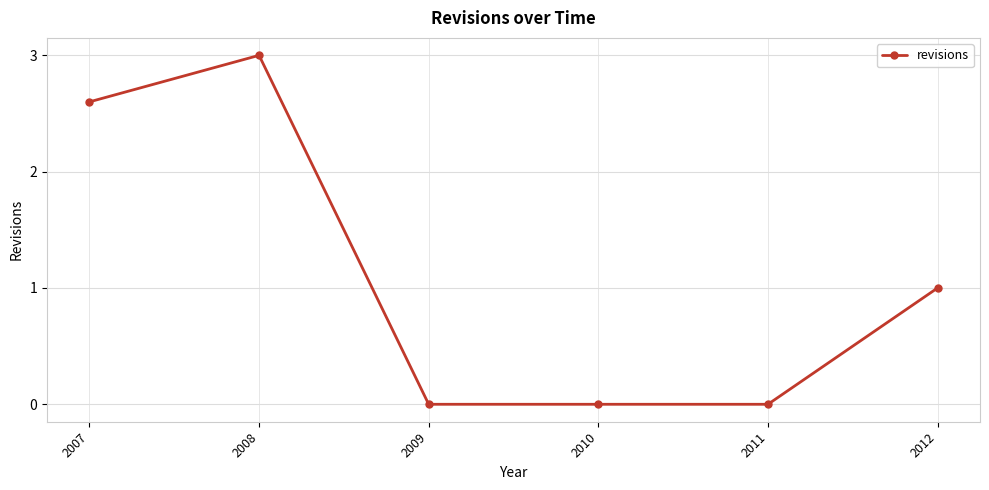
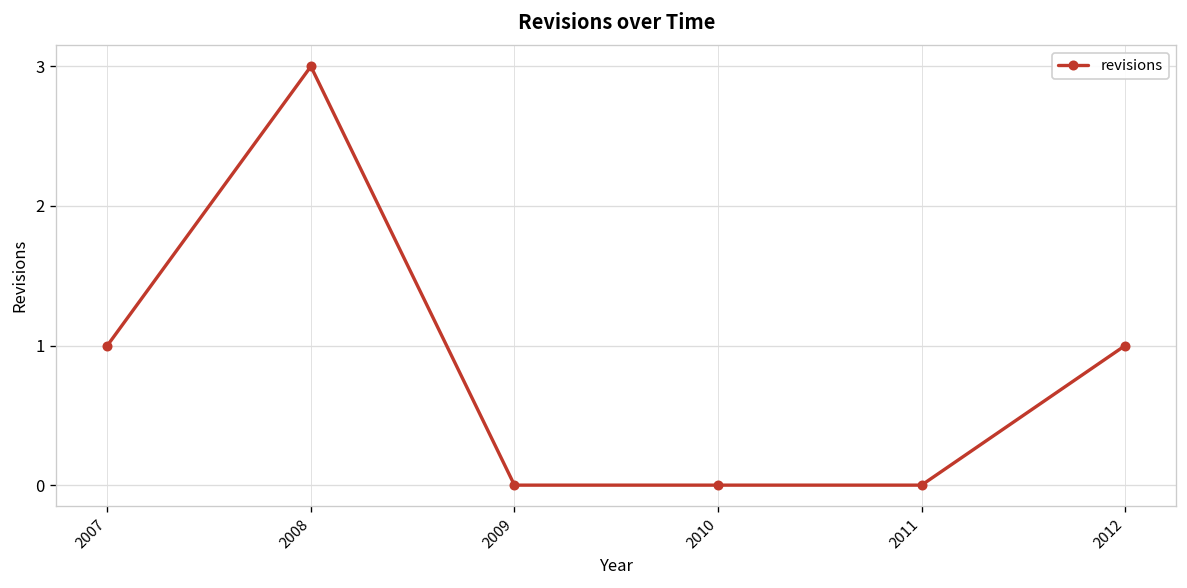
2007: 2.6 -> 1.0
